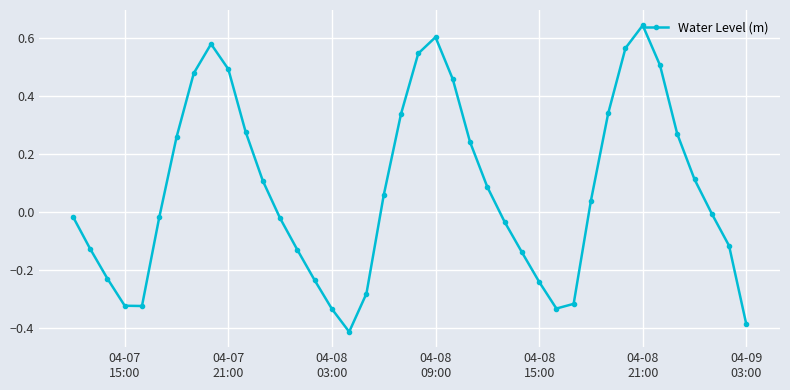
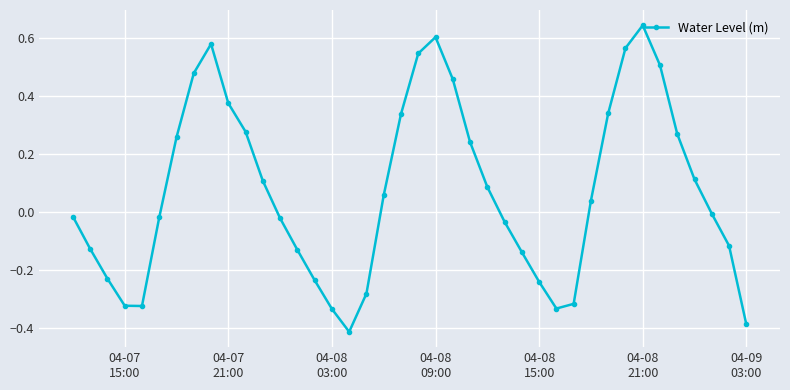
04-07 21:00: 0.49 -> 0.38
